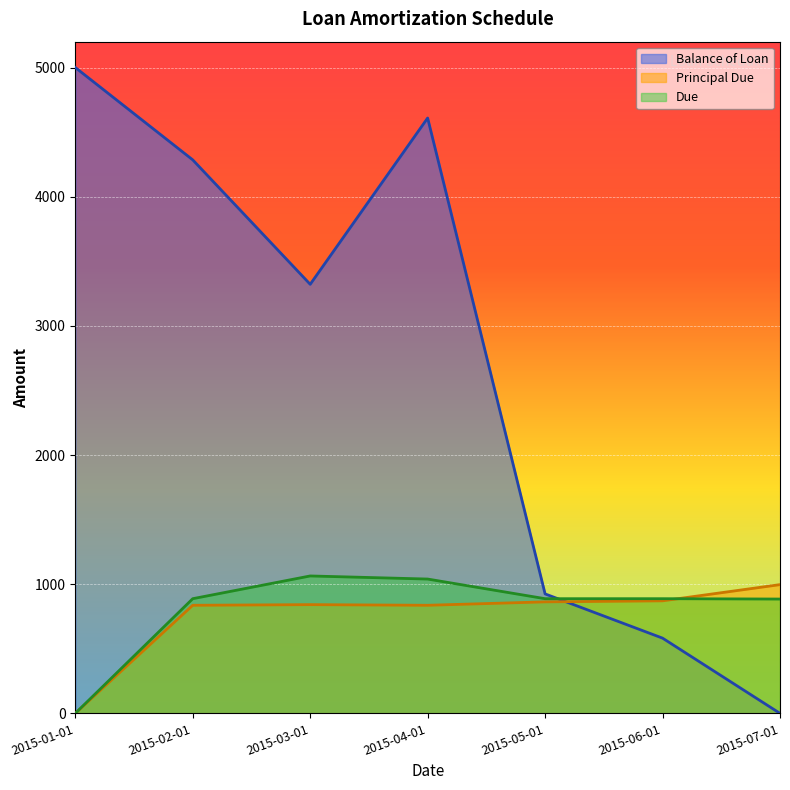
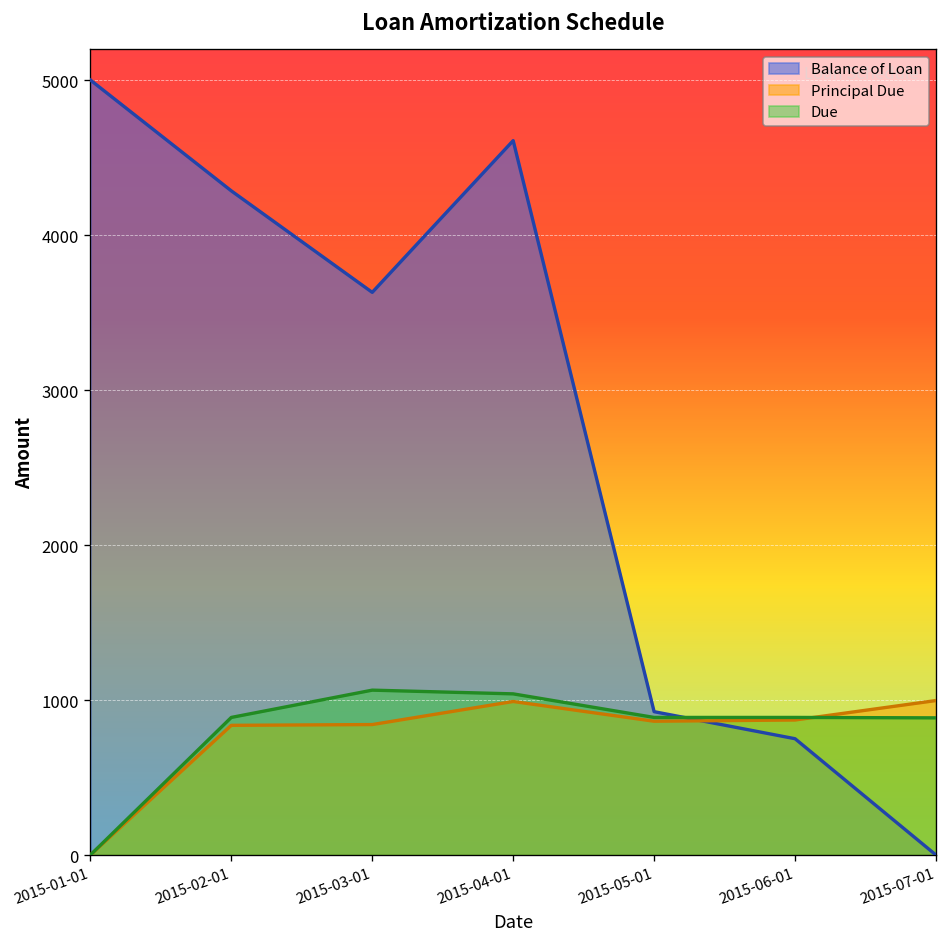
Balance of Loan, 2015-03-01: 3320 -> 3630
Principal Due, 2015-04-01: 840 -> 990
Balance of Loan, 2015-06-01: 580 -> 750
